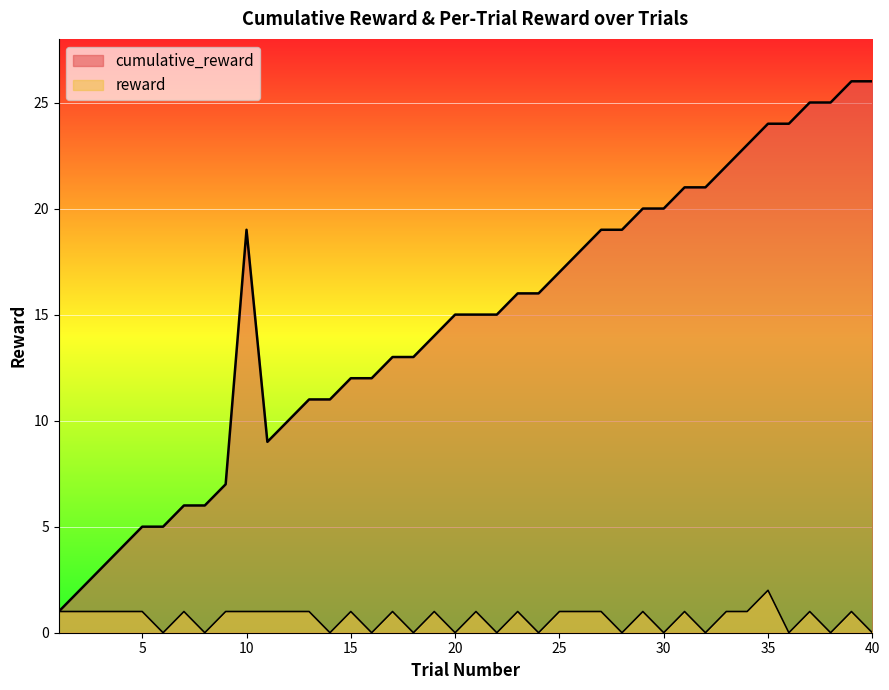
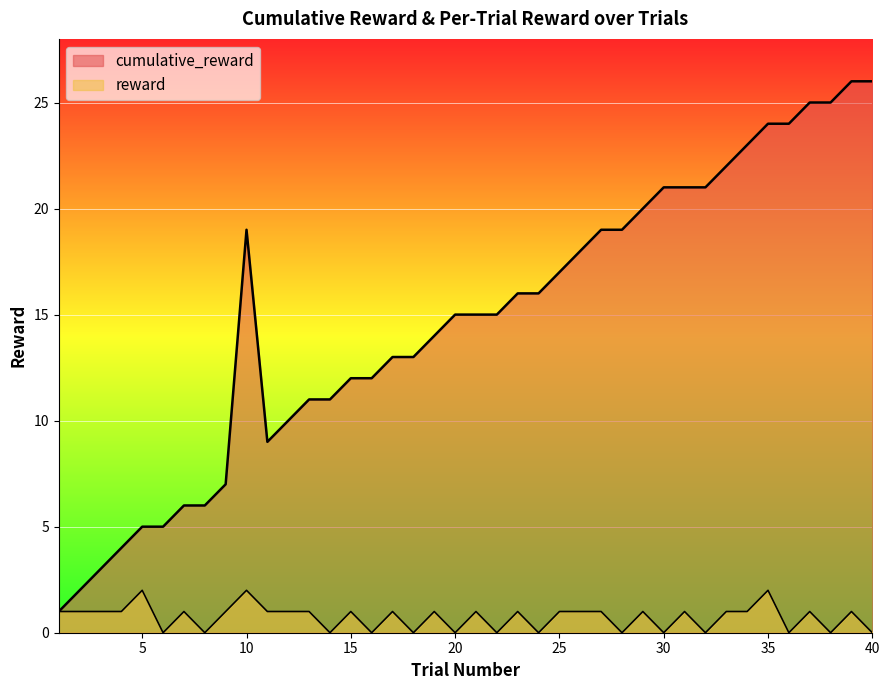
reward, 5: 1 -> 2
reward, 10: 1 -> 2
cumulative_reward, 30: 20 -> 21
